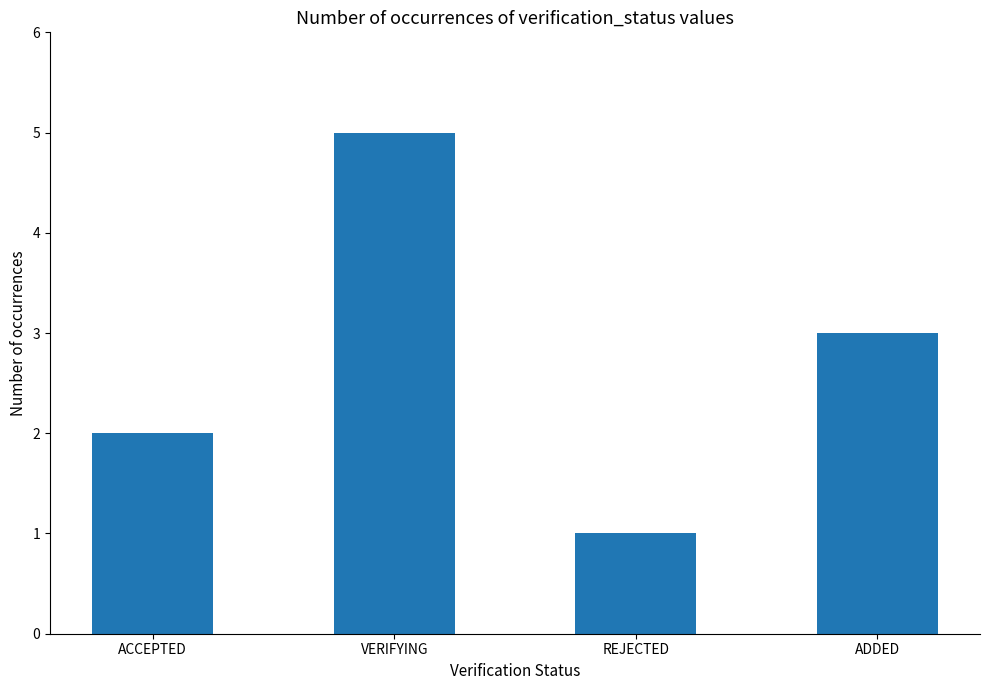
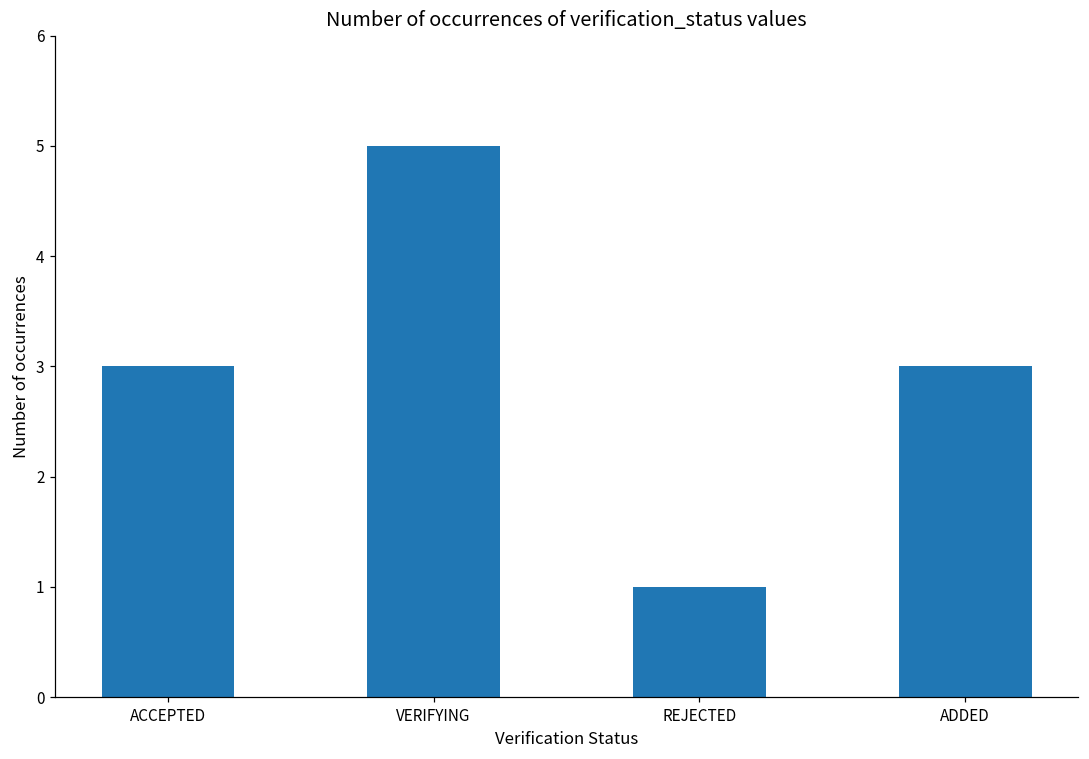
ACCEPTED: 2 -> 3
